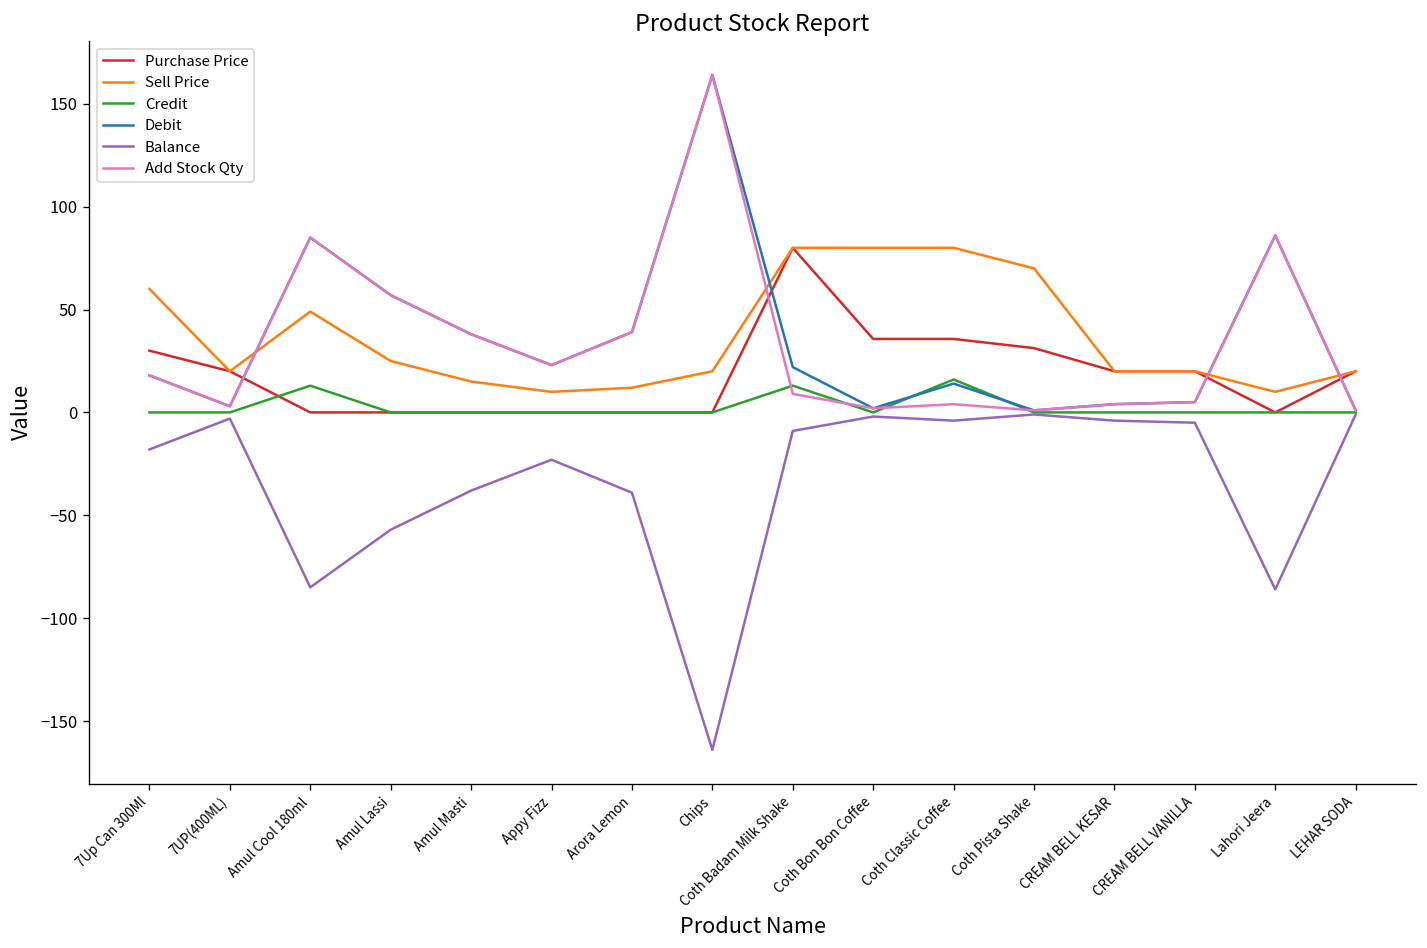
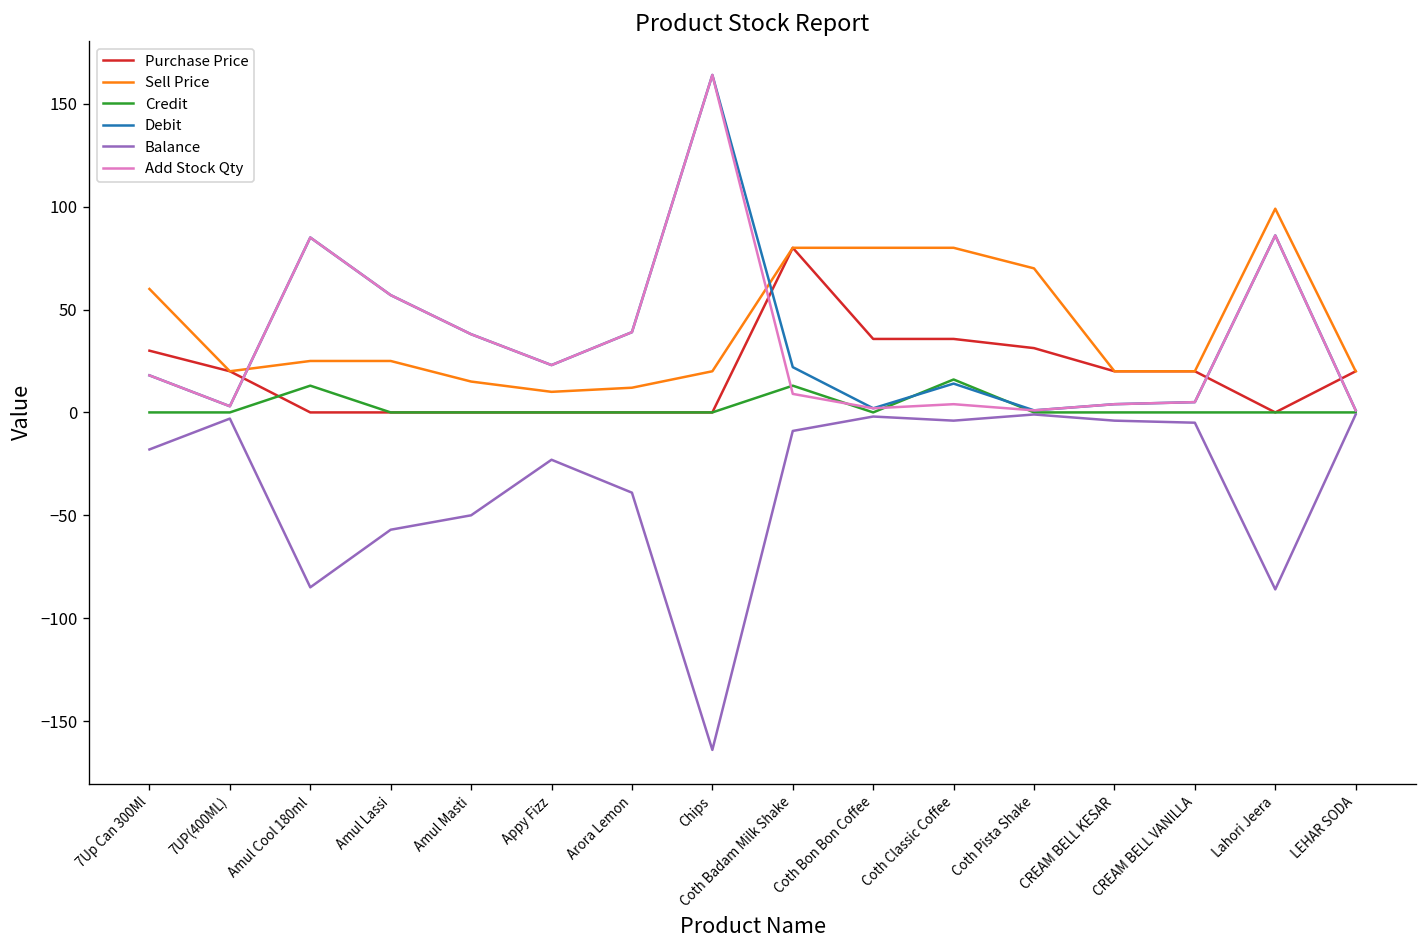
Sell Price, Amul Cool 180ml: 49 -> 25
Balance, Amul Masti: -38 -> -50
Sell Price, Lahori Jeera: 10 -> 99
